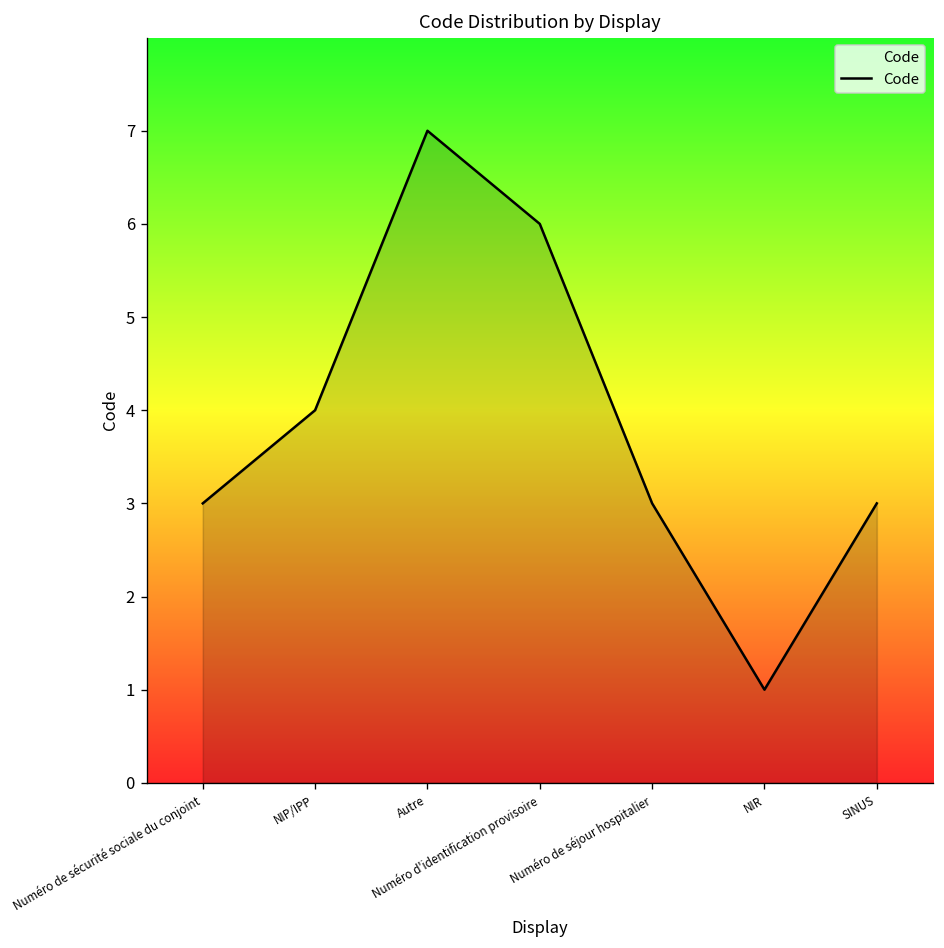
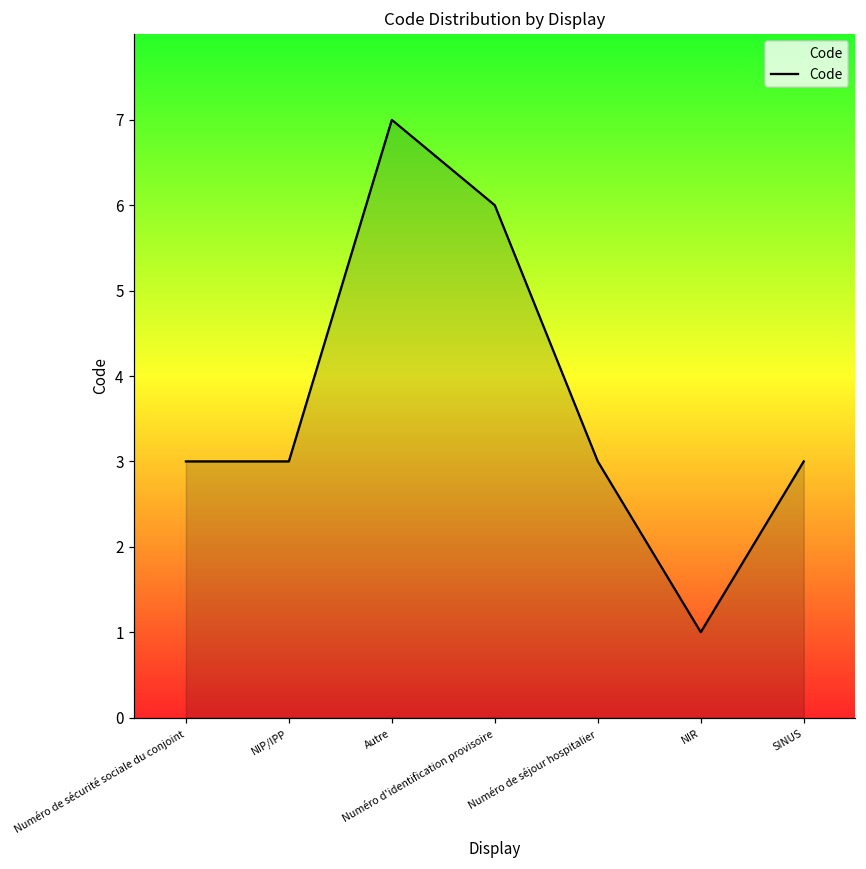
NIP/IPP: 4 -> 3
